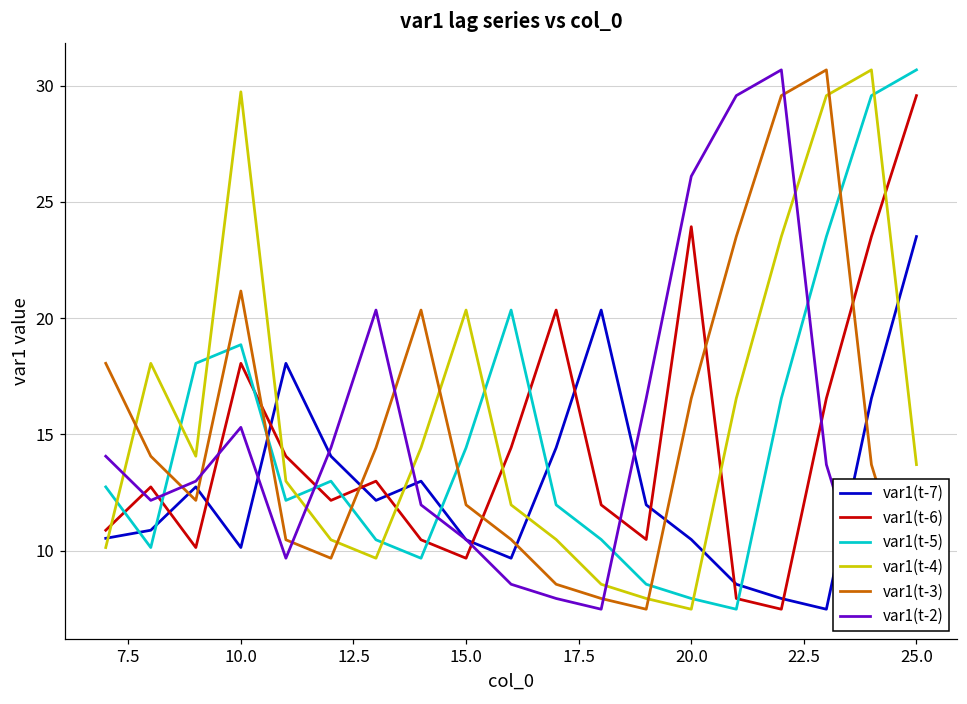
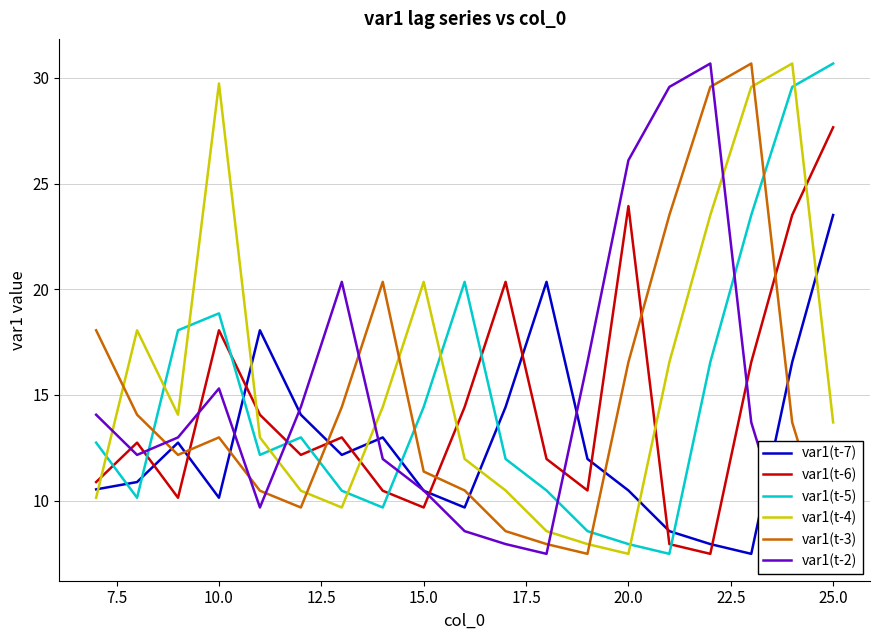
var1(t-3), 10.0: 21.2 -> 13.0
var1(t-3), 15.0: 12.0 -> 11.4
var1(t-6), 25.0: 29.6 -> 27.7
